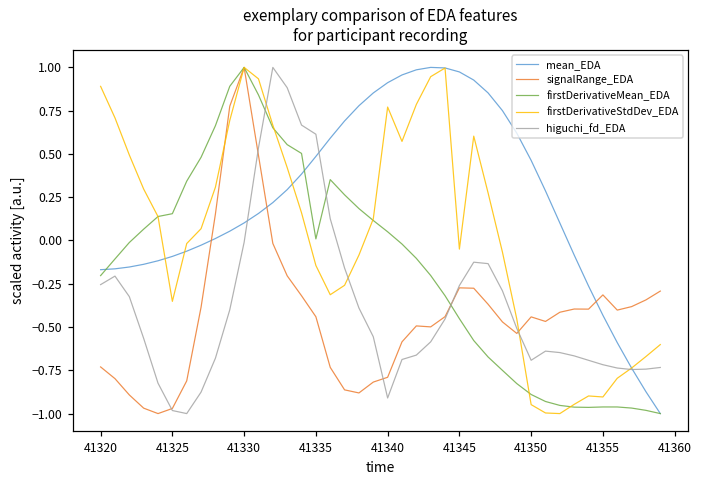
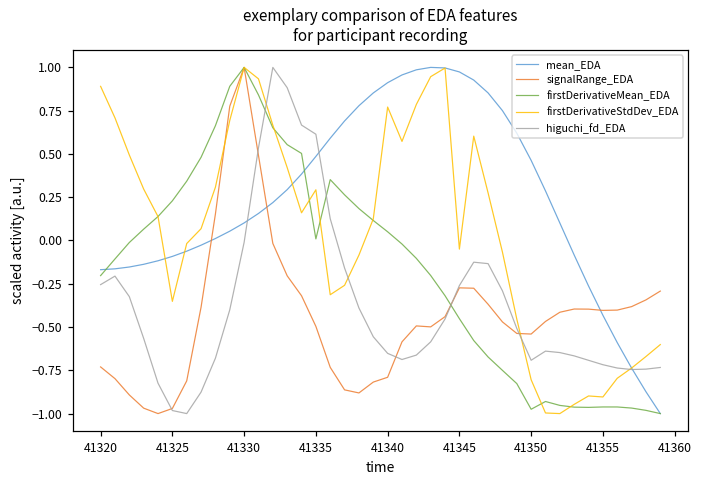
firstDerivativeMean_EDA, 41325: 0.15 -> 0.23
signalRange_EDA, 41335: -0.44 -> -0.50
firstDerivativeStdDev_EDA, 41335: -0.14 -> 0.29
higuchi_fd_EDA, 41340: -0.91 -> -0.65
signalRange_EDA, 41350: -0.44 -> -0.54
firstDerivativeMean_EDA, 41350: -0.89 -> -0.97
firstDerivativeStdDev_EDA, 41350: -0.95 -> -0.80
signalRange_EDA, 41355: -0.31 -> -0.40
